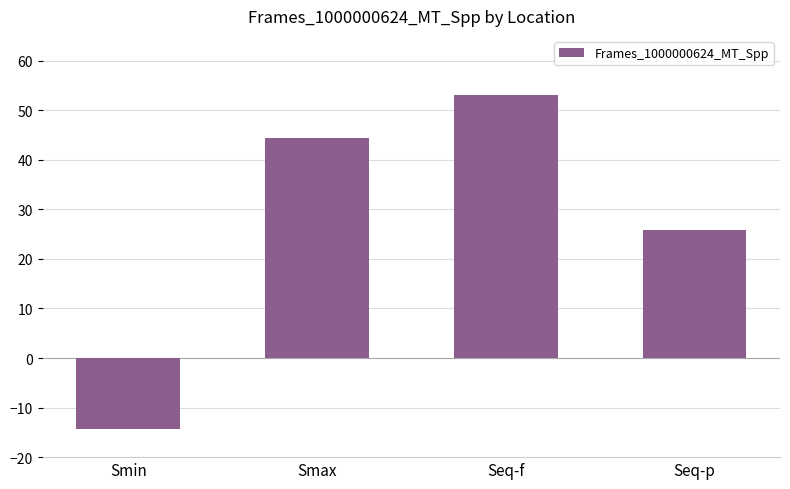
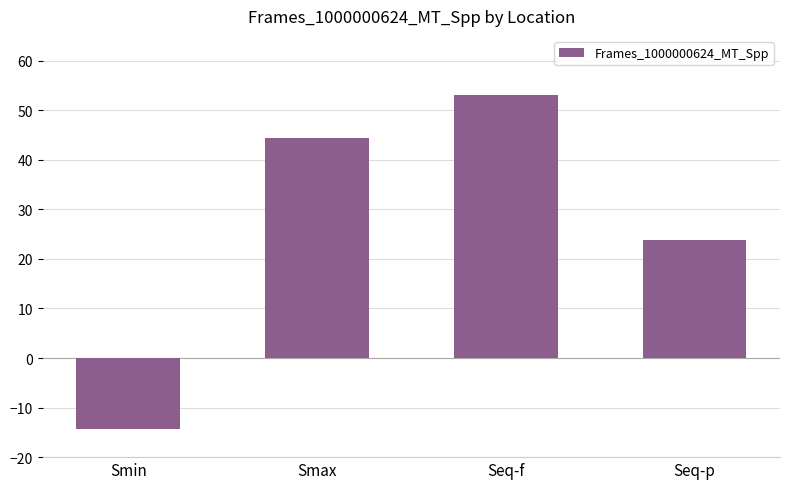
Seq-p: 26 -> 24
